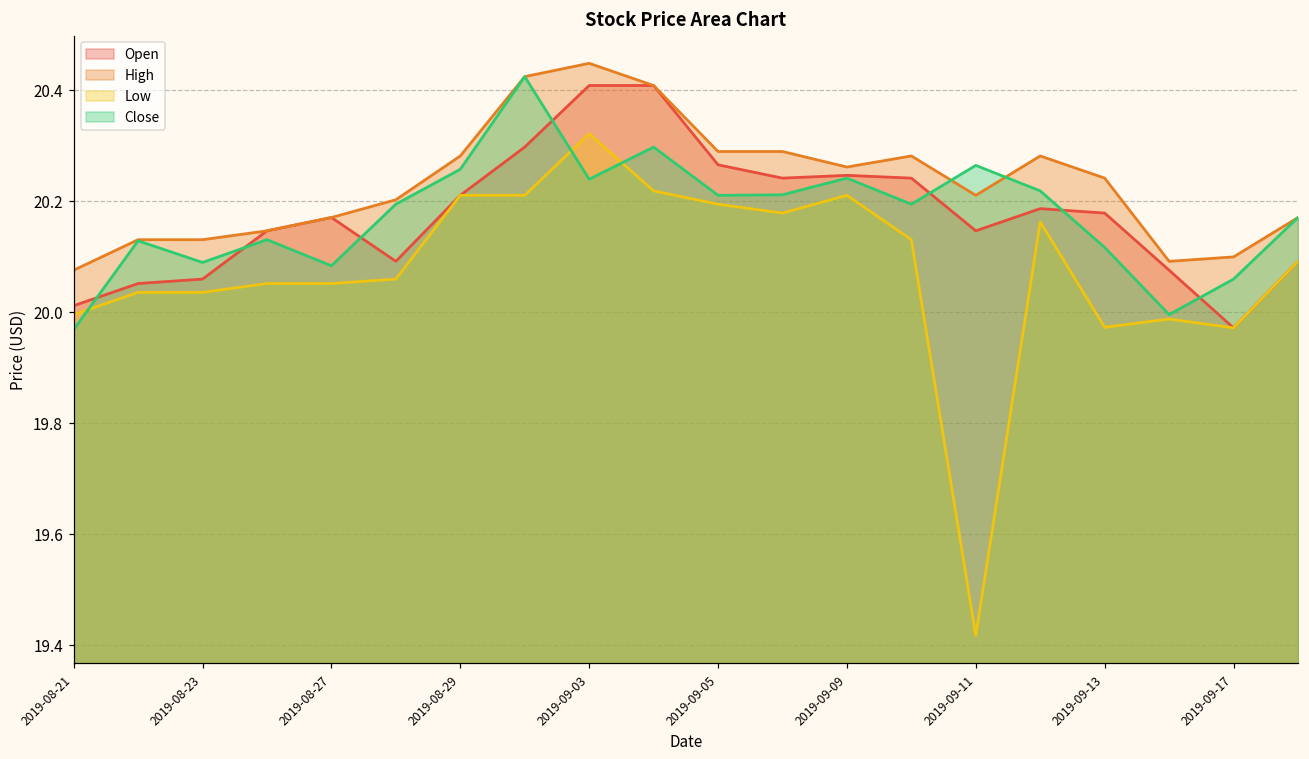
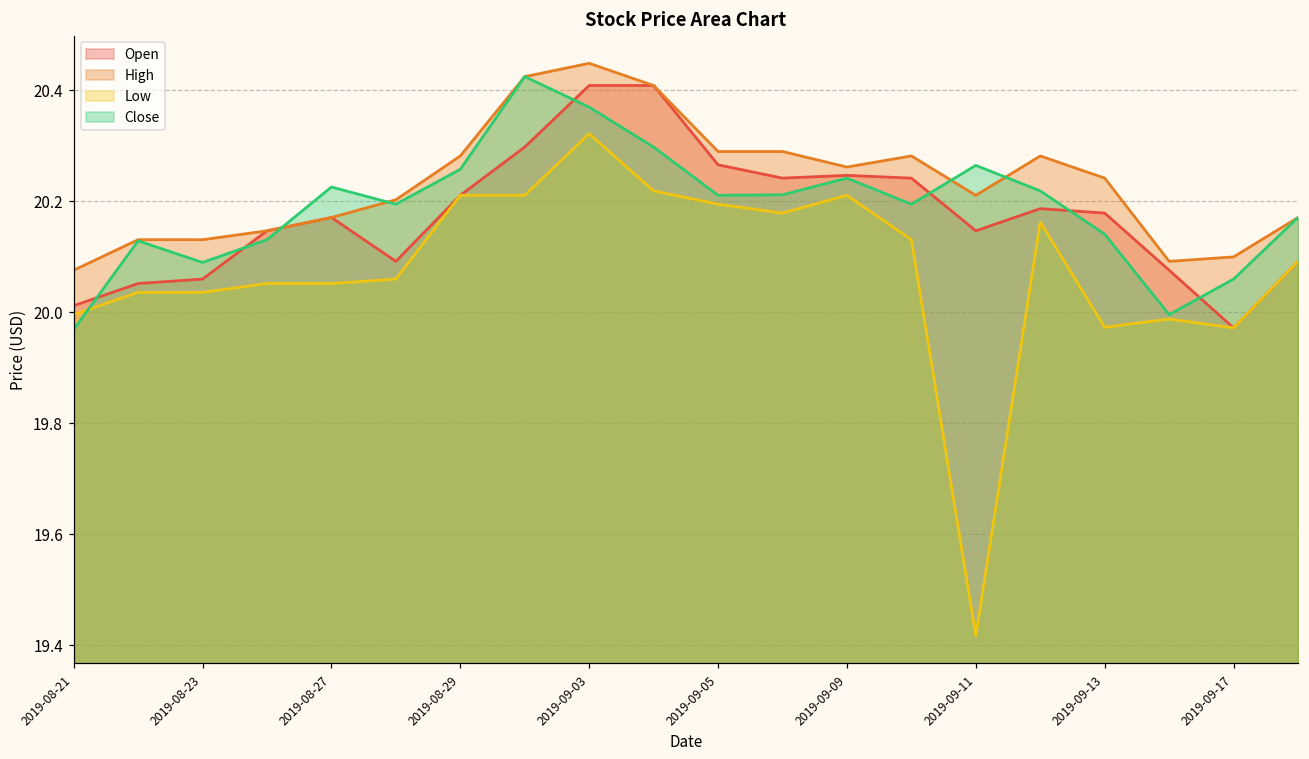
Close, 2019-08-27: 20.08 -> 20.23
Close, 2019-09-03: 20.24 -> 20.37
Close, 2019-09-13: 20.12 -> 20.14
